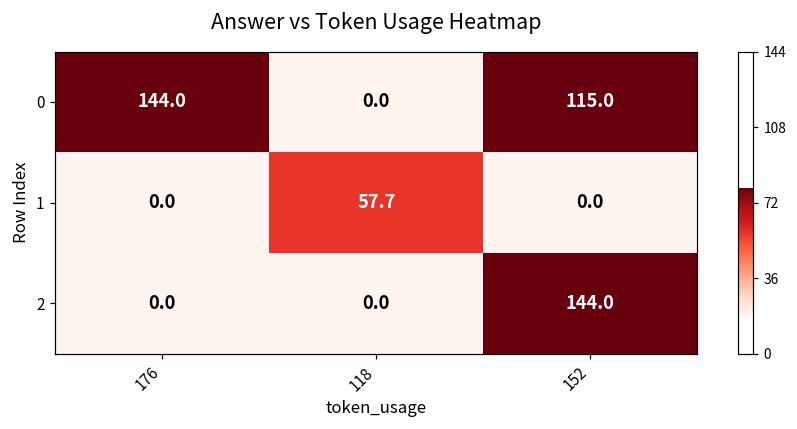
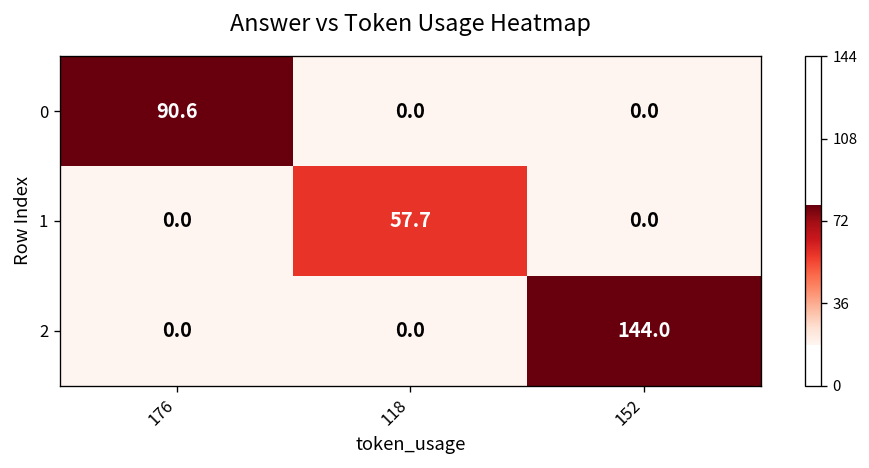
0, 176: 144.0 -> 90.6
0, 152: 115.0 -> 0.0
